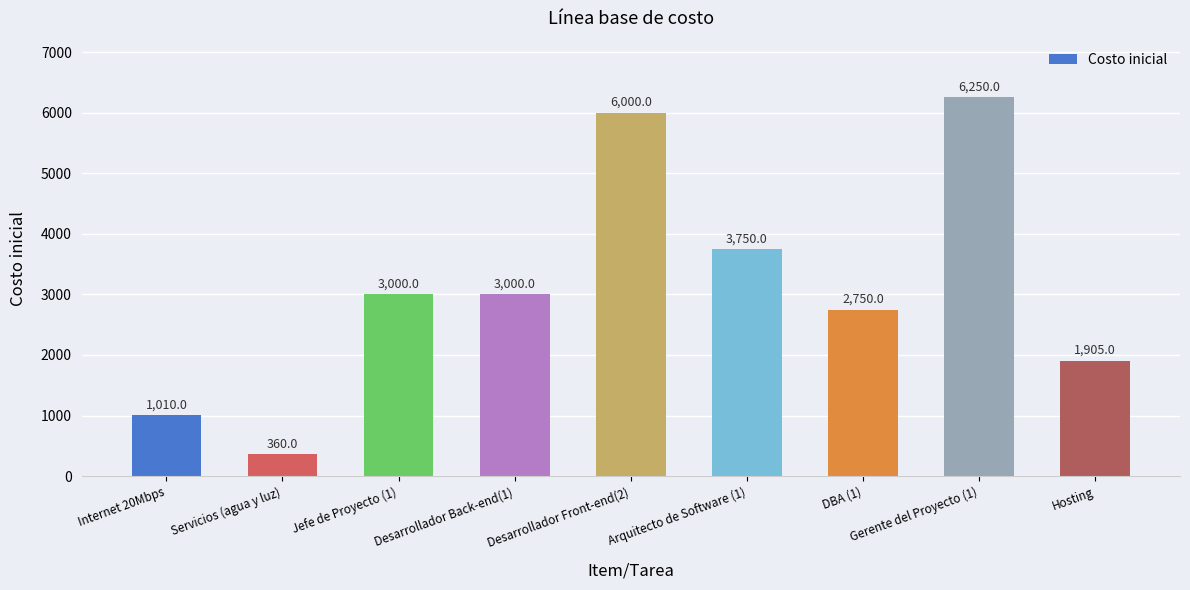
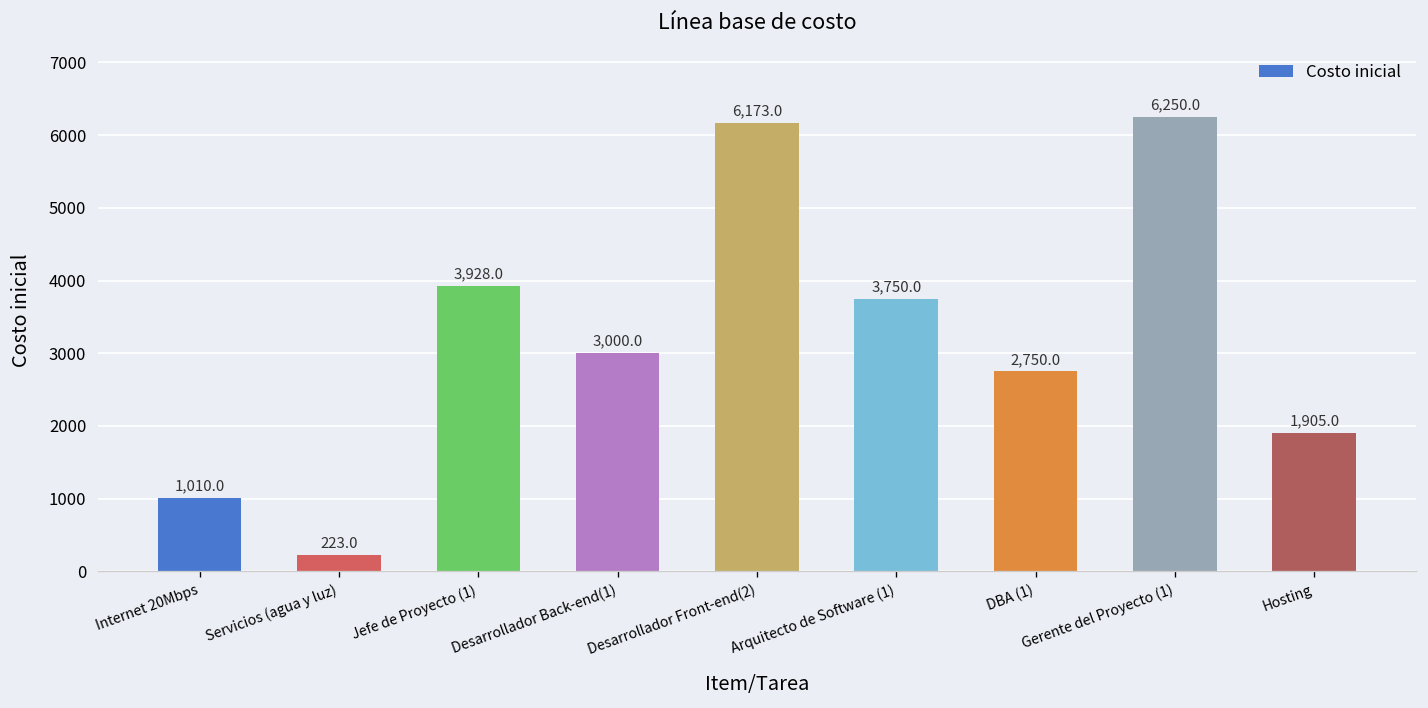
Servicios (agua y luz): 360.0 -> 223.0
Jefe de Proyecto (1): 3,000.0 -> 3,928.0
Desarrollador Front-end(2): 6,000.0 -> 6,173.0
